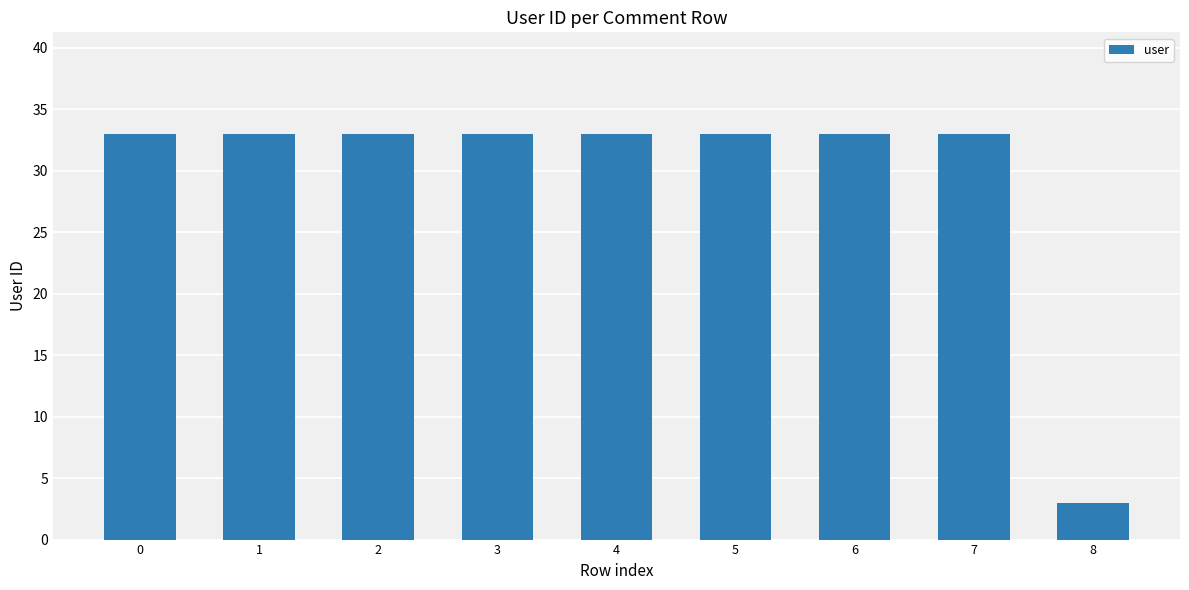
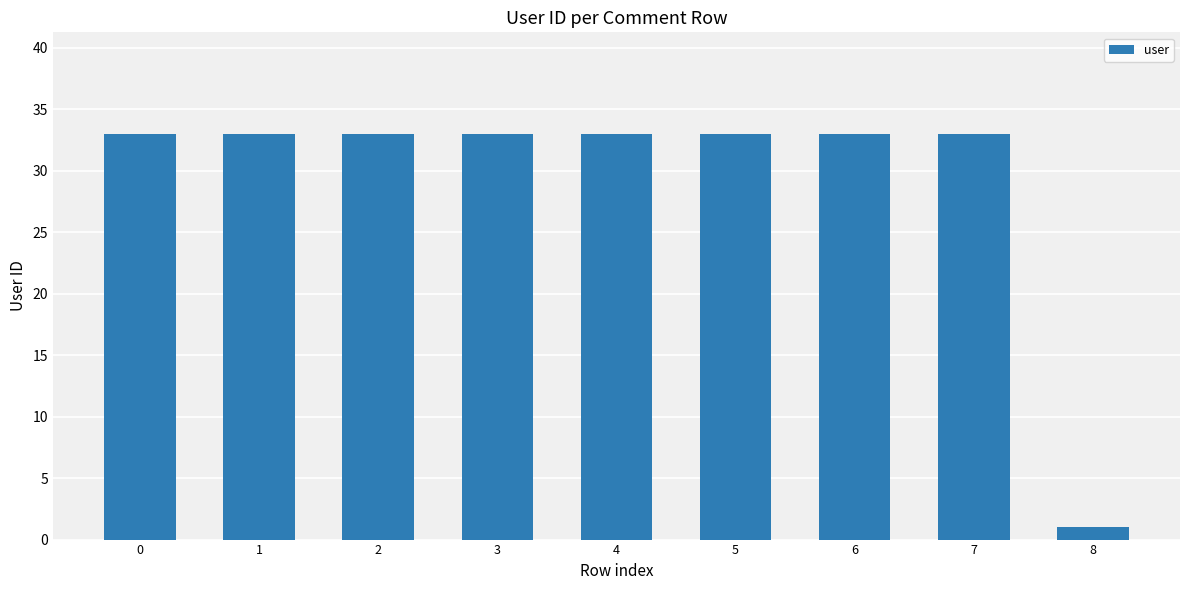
8: 3 -> 1
